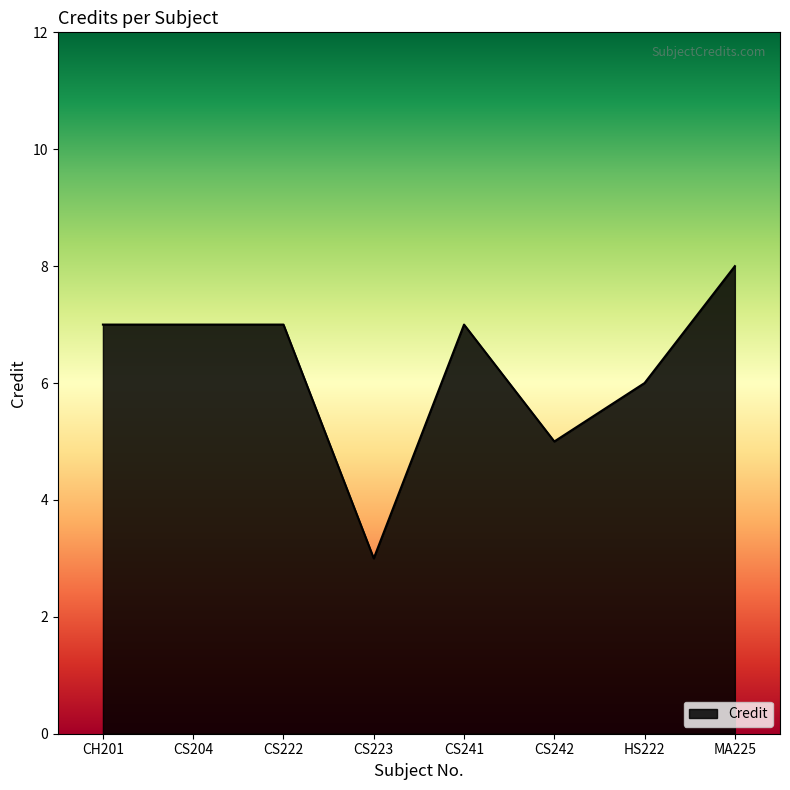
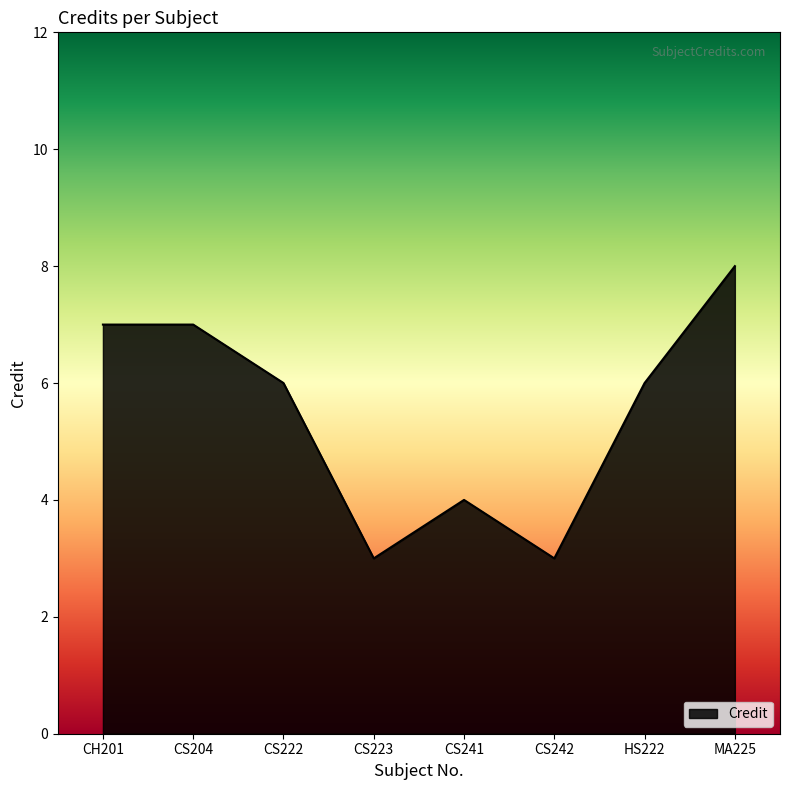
CS222: 7 -> 6
CS241: 7 -> 4
CS242: 5 -> 3
